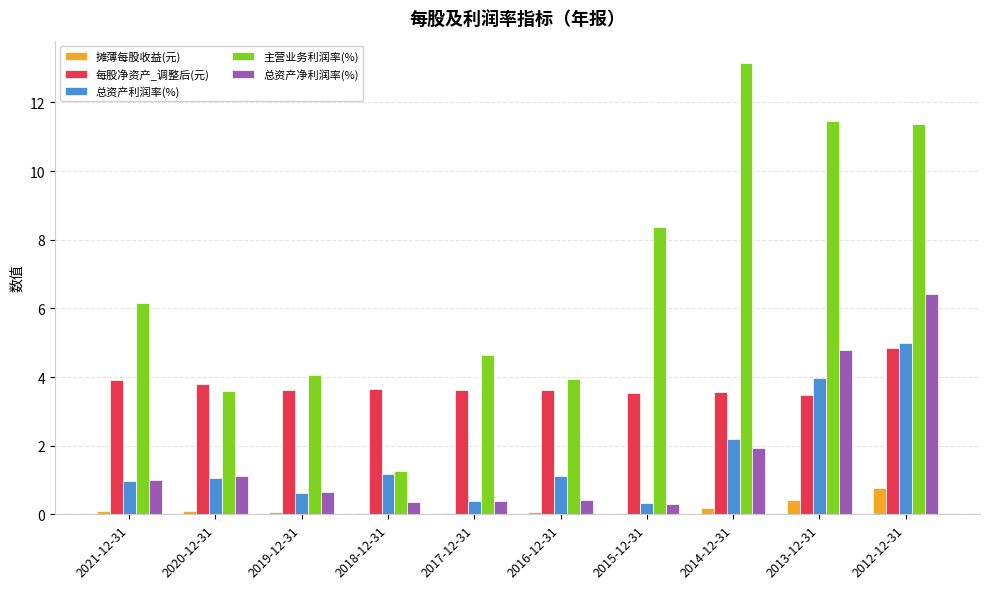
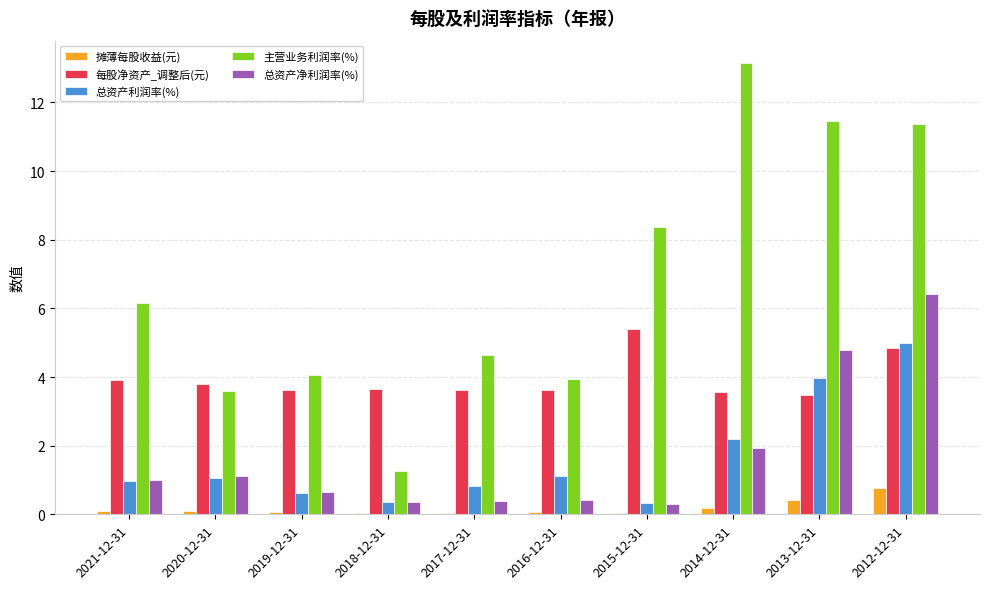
总资产利润率(%), 2018-12-31: 1.2 -> 0.4
总资产利润率(%), 2017-12-31: 0.4 -> 0.8
每股净资产_调整后(元), 2015-12-31: 3.5 -> 5.4
